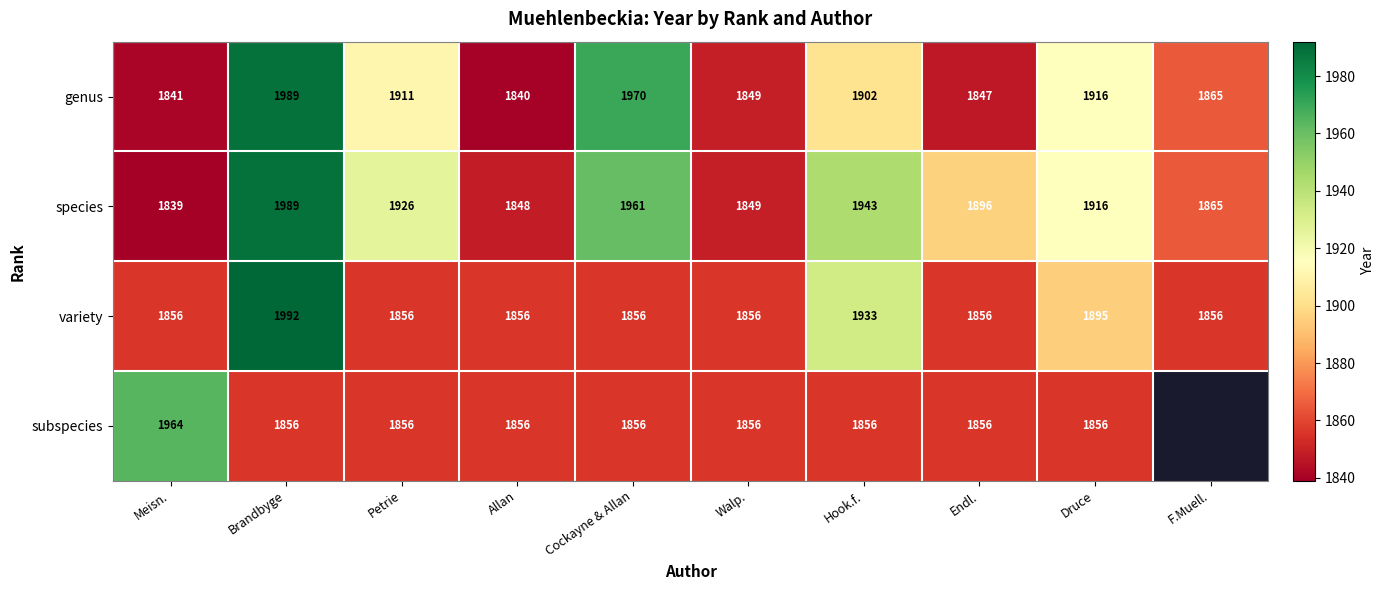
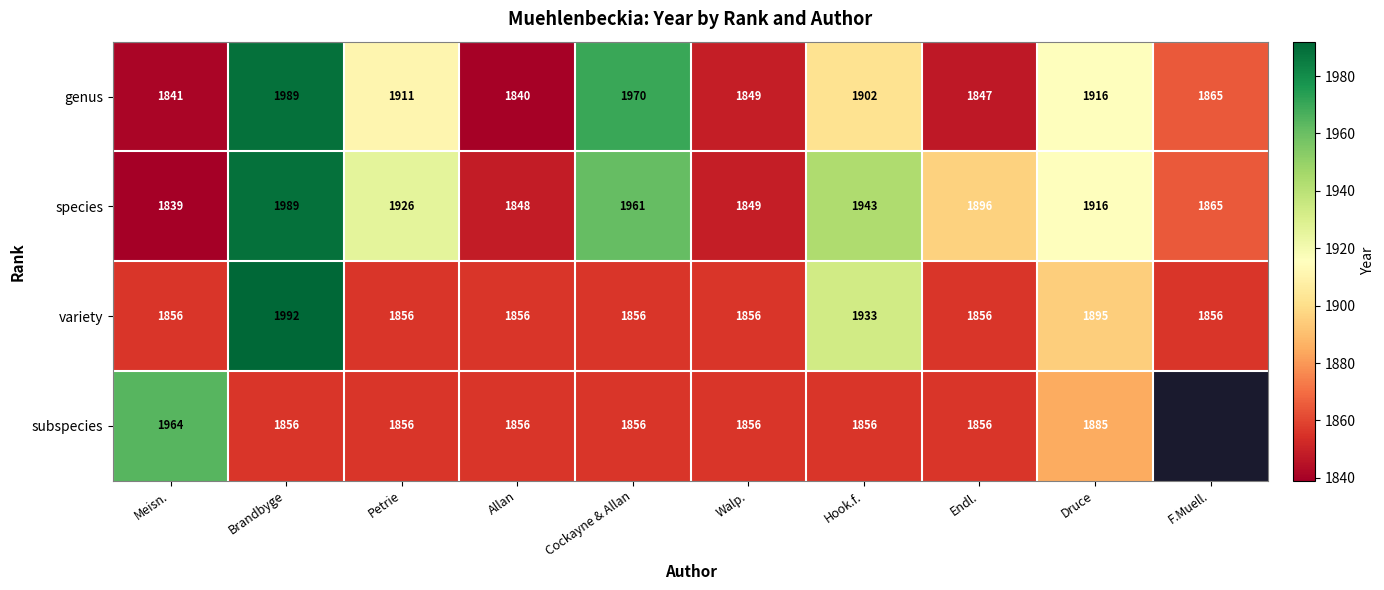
subspecies, Druce: 1856 -> 1885
